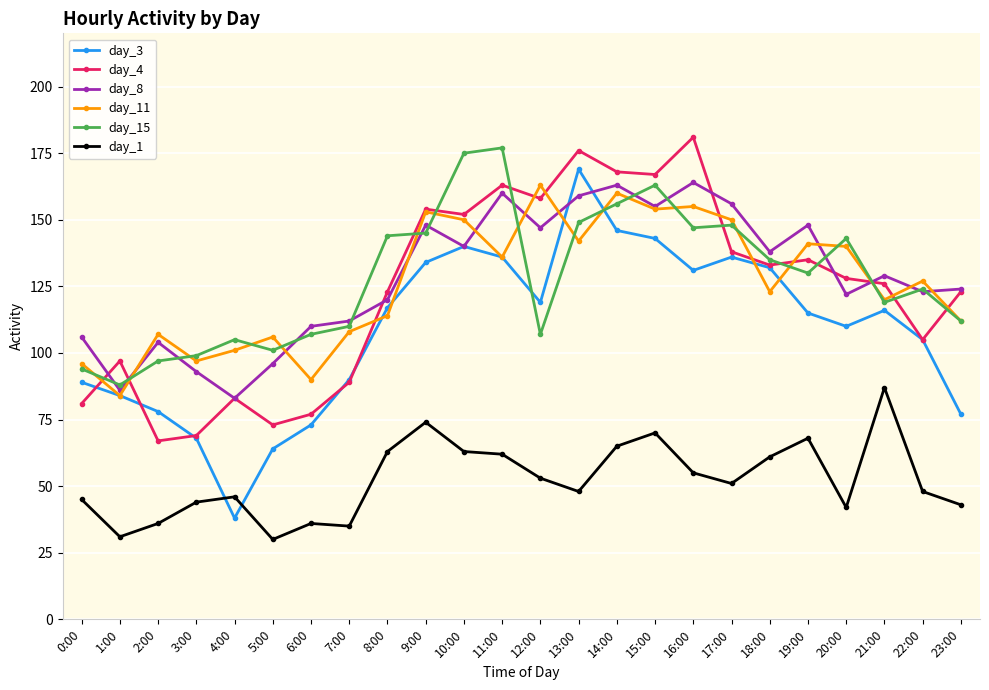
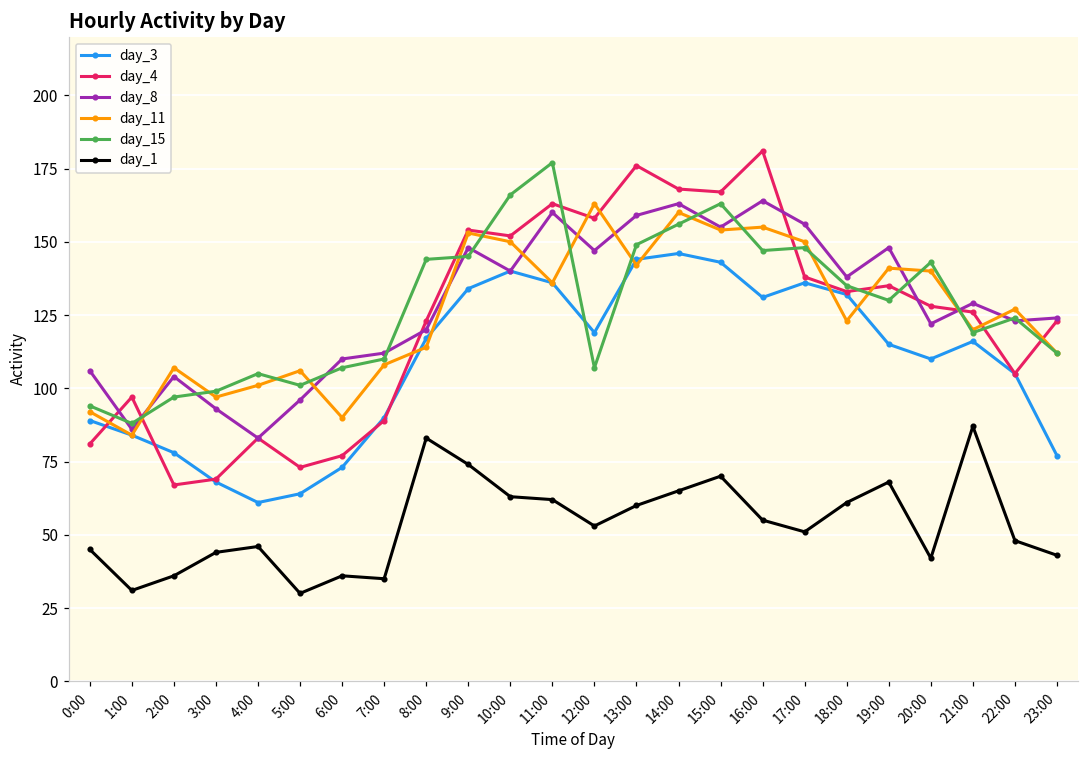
day_11, 0:00: 96 -> 92
day_3, 4:00: 38 -> 61
day_1, 8:00: 63 -> 83
day_15, 10:00: 175 -> 166
day_3, 13:00: 169 -> 144
day_1, 13:00: 48 -> 60
